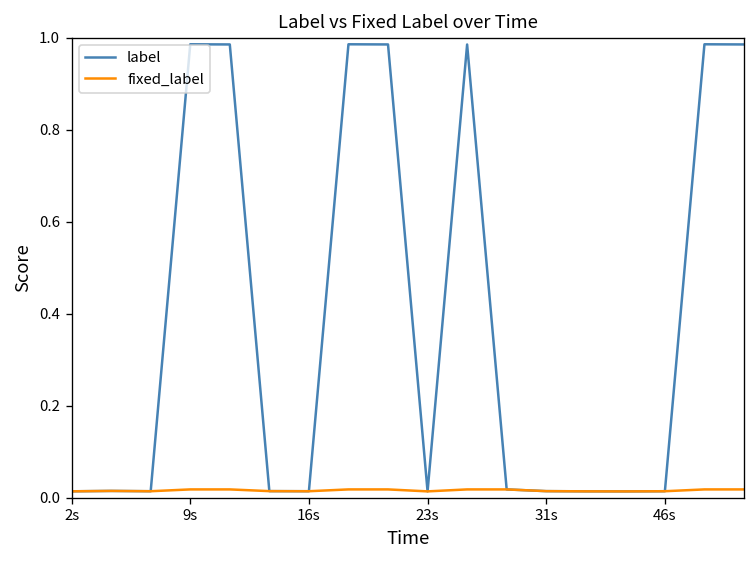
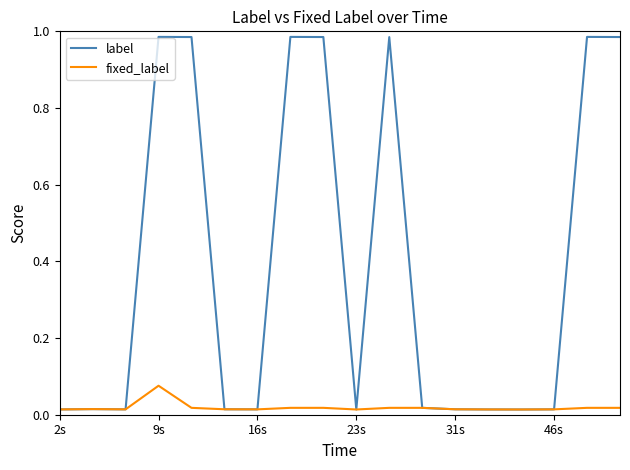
fixed_label, 9s: 0.02 -> 0.08
